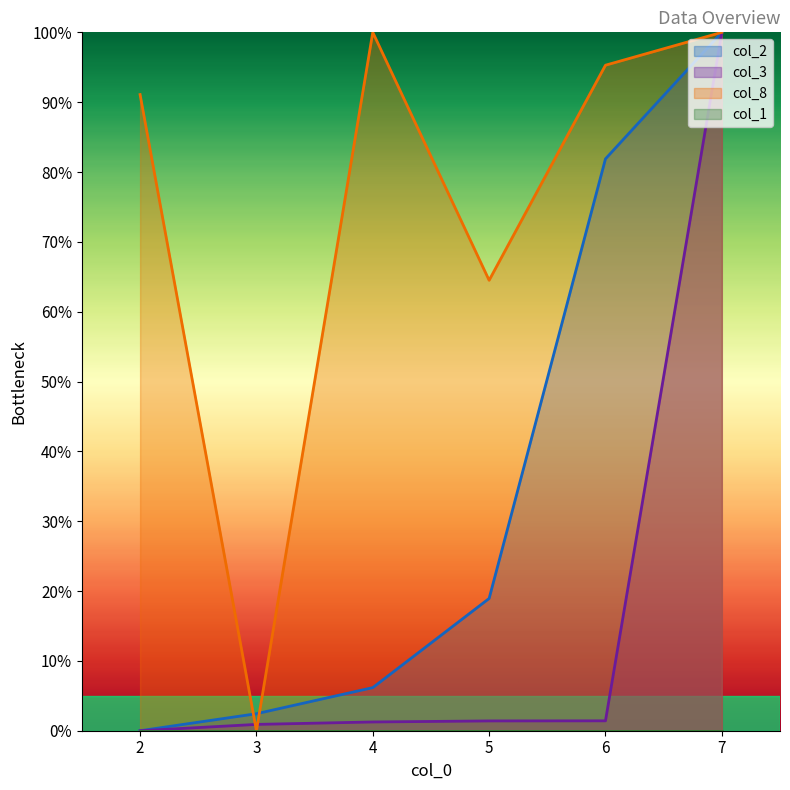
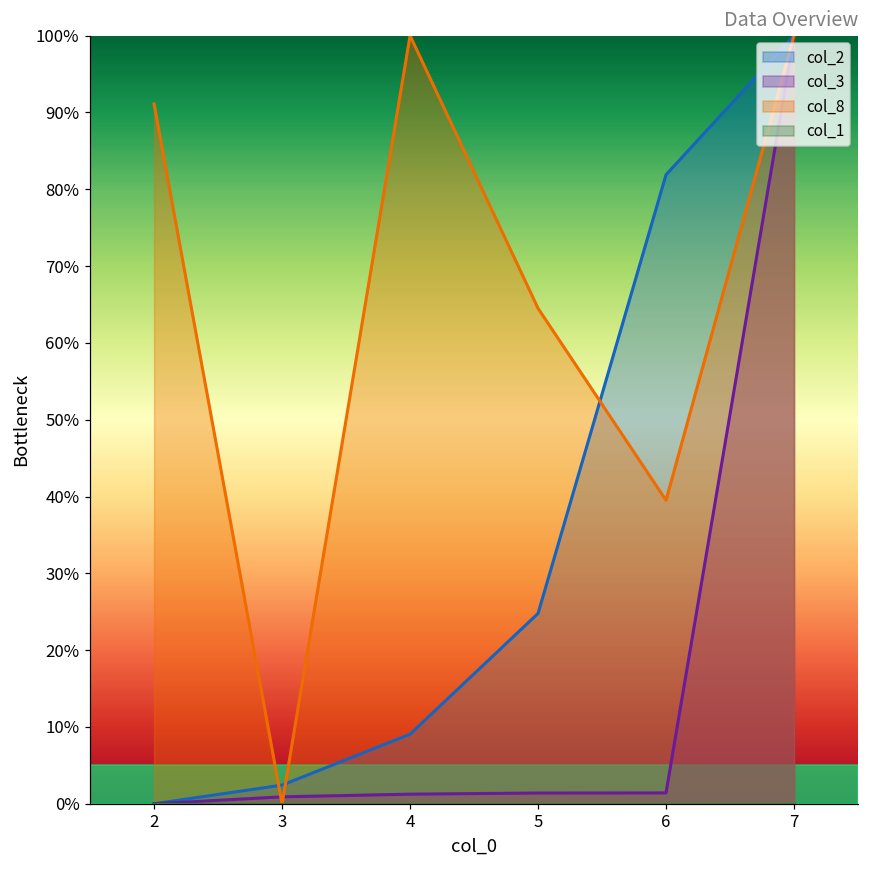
col_2, 4: 6% -> 9%
col_2, 5: 19% -> 25%
col_8, 6: 95% -> 40%
